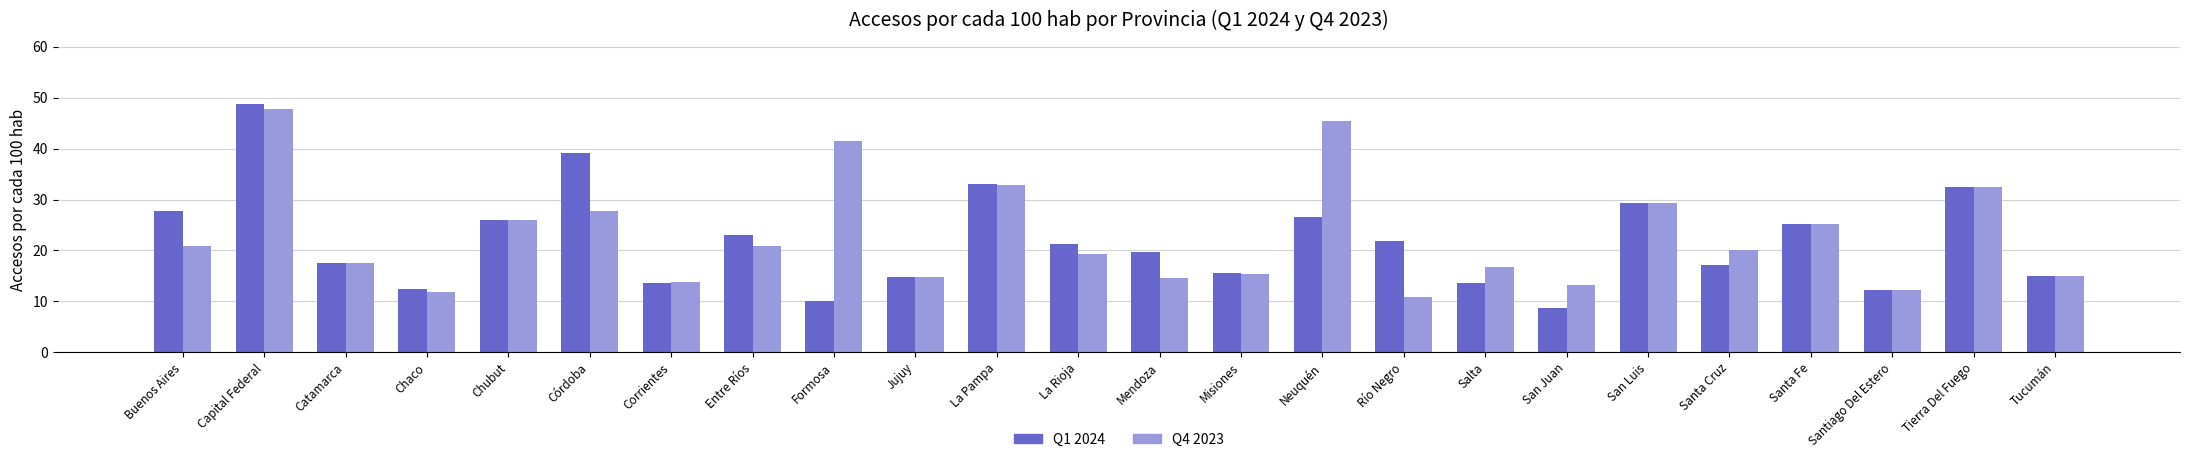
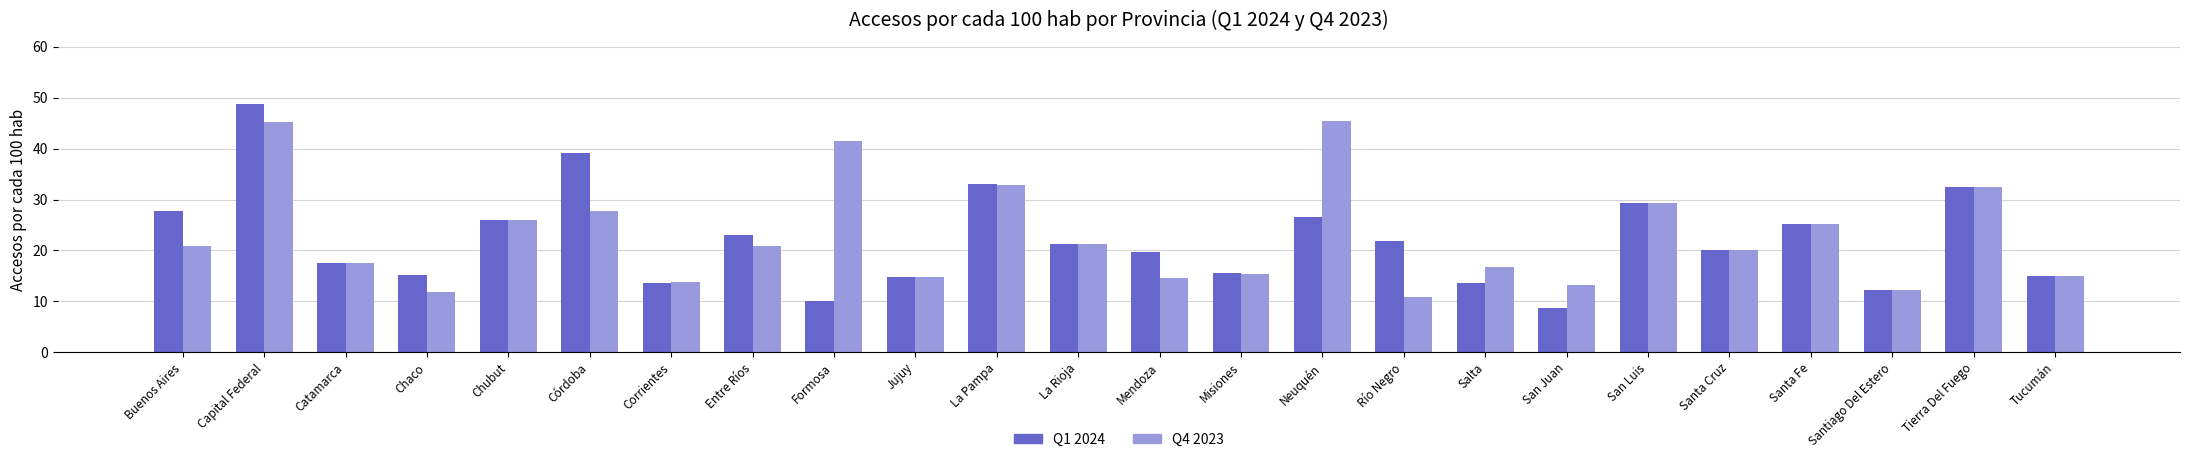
Q4 2023, Capital Federal: 48 -> 45
Q1 2024, Chaco: 12 -> 15
Q4 2023, La Rioja: 19 -> 21
Q1 2024, Santa Cruz: 17 -> 20
